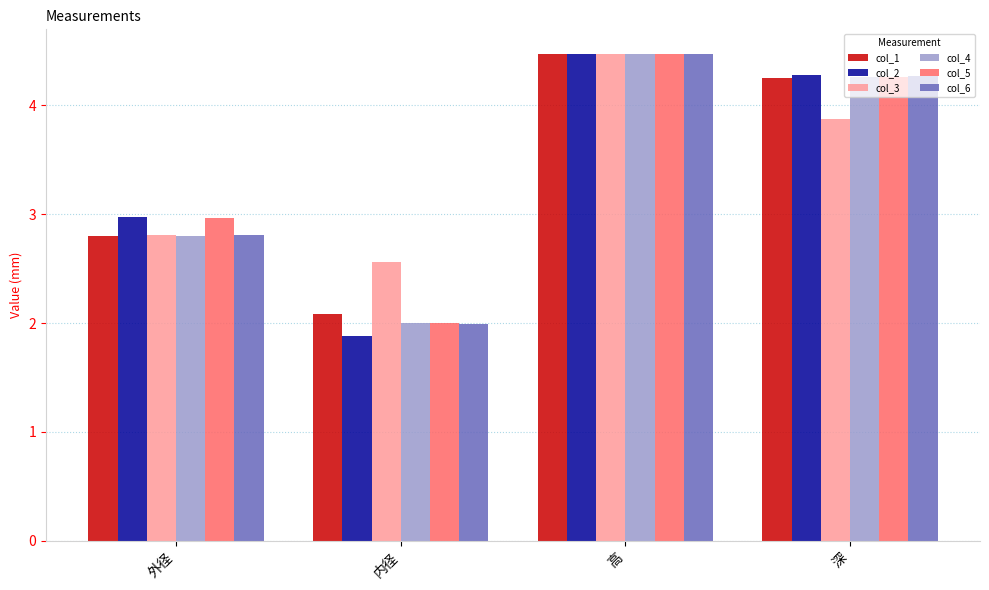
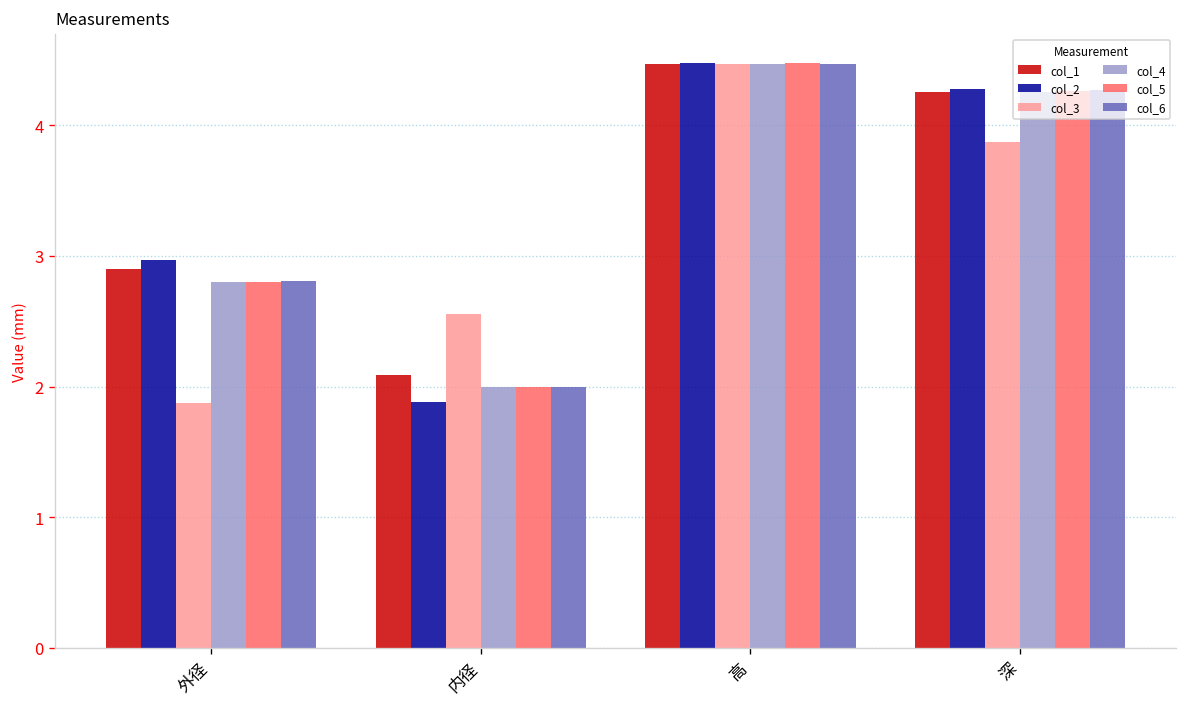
col_1, 外径: 2.8 -> 2.9
col_3, 外径: 2.81 -> 1.87
col_5, 外径: 2.97 -> 2.80
